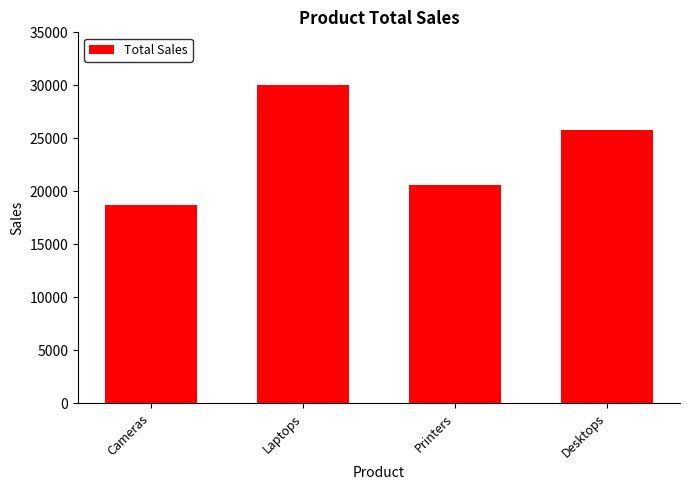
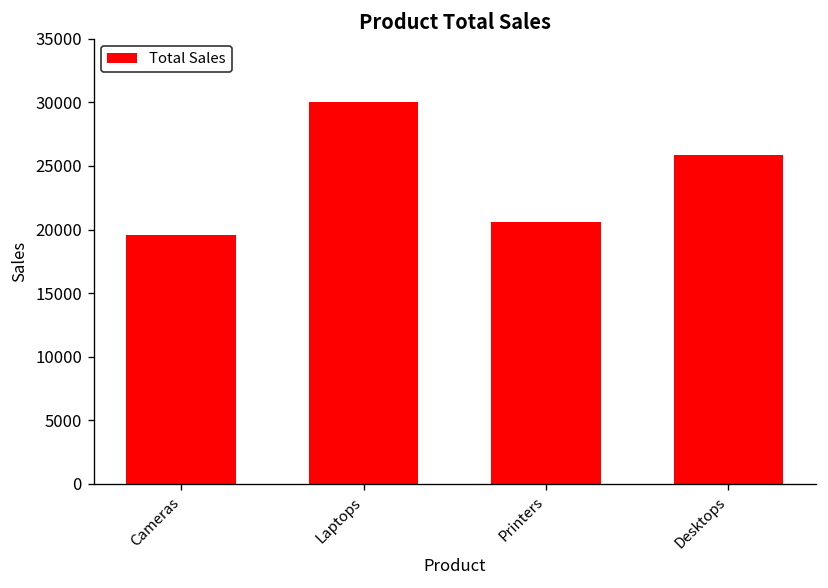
Cameras: 18700 -> 19600
